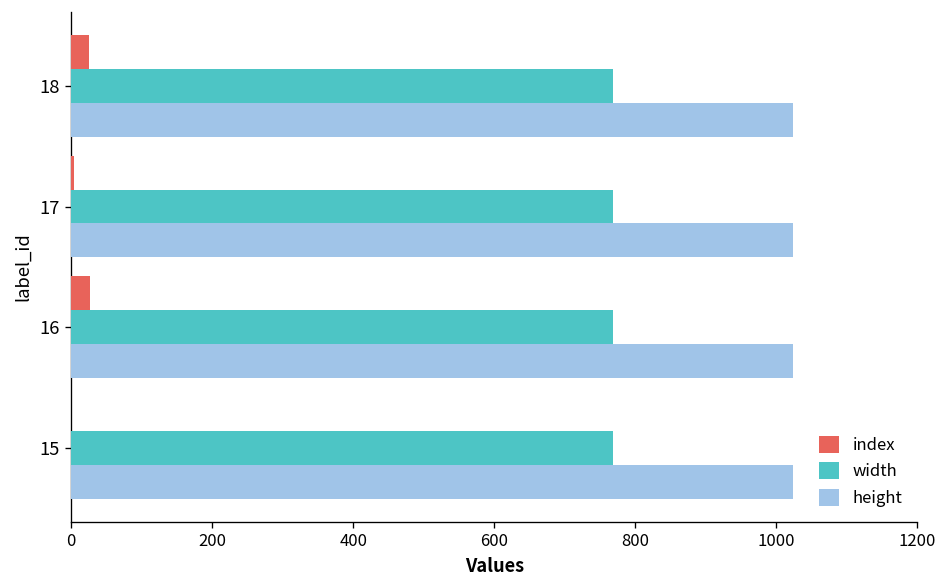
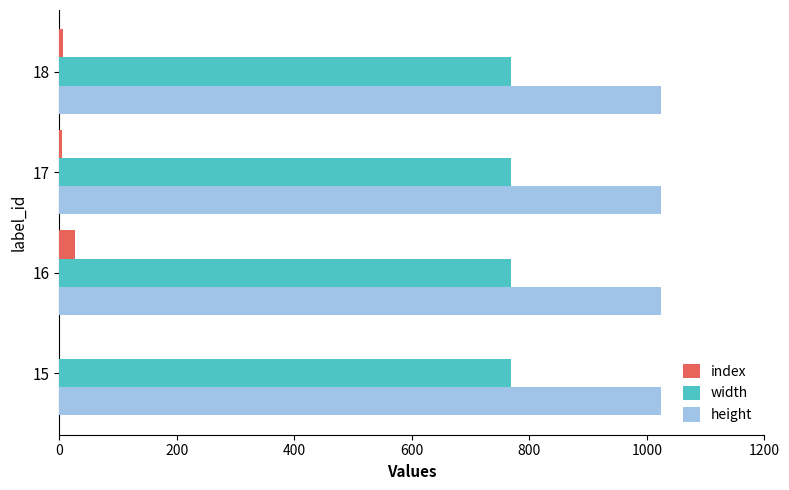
index, 18: 30 -> 10
